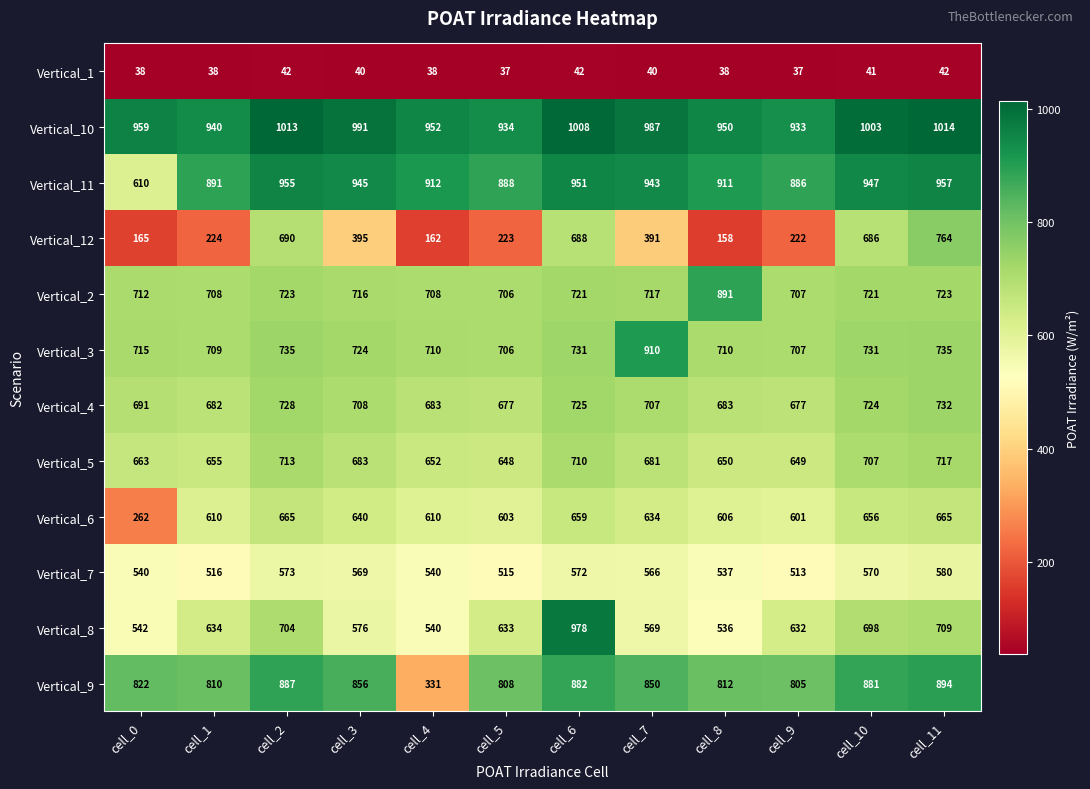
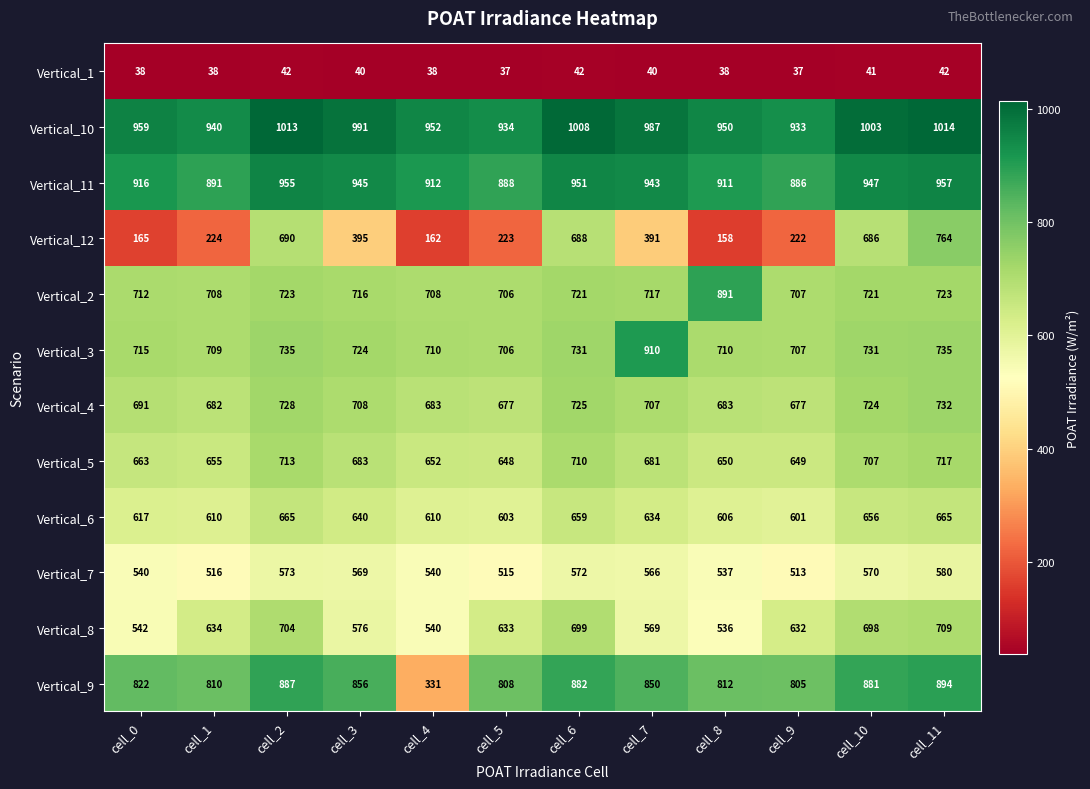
Vertical_11, cell_0: 610 -> 916
Vertical_6, cell_0: 262 -> 617
Vertical_8, cell_6: 978 -> 699
